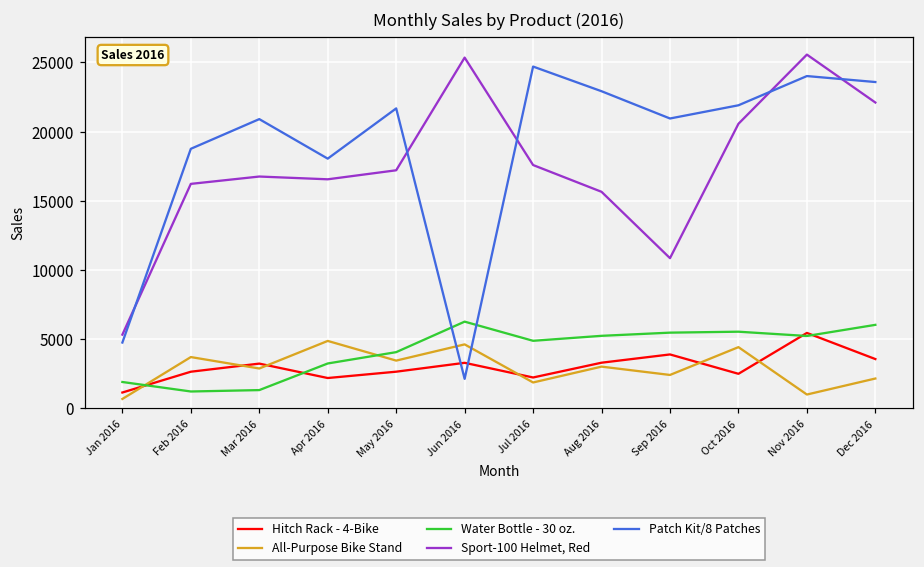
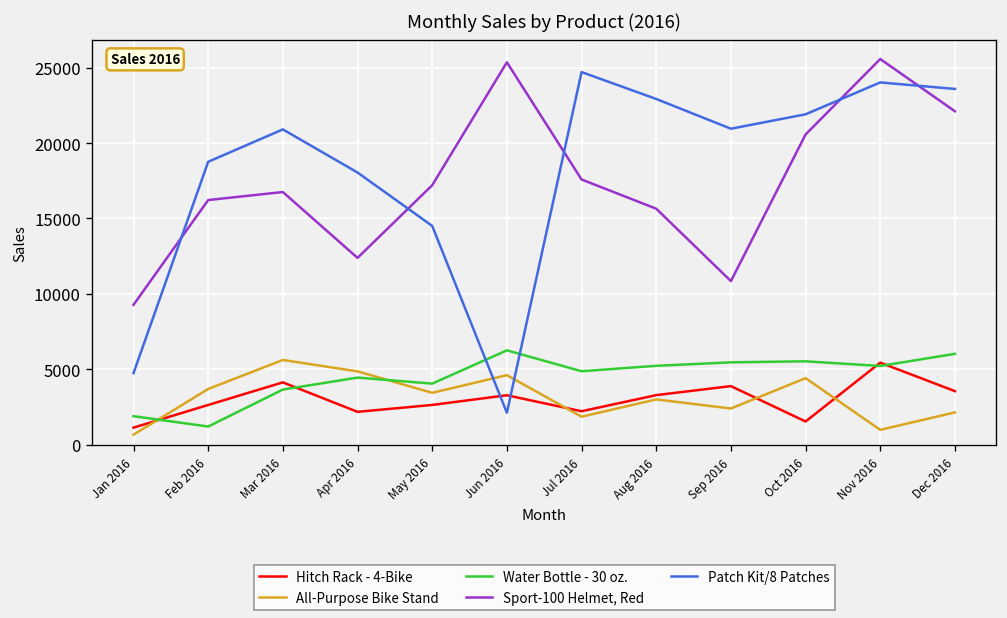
Sport-100 Helmet, Red, Jan 2016: 5300 -> 9300
Hitch Rack - 4-Bike, Mar 2016: 3200 -> 4100
All-Purpose Bike Stand, Mar 2016: 2900 -> 5600
Water Bottle - 30 oz., Mar 2016: 1300 -> 3700
Water Bottle - 30 oz., Apr 2016: 3200 -> 4400
Sport-100 Helmet, Red, Apr 2016: 16600 -> 12400
Patch Kit/8 Patches, May 2016: 21700 -> 14500
Hitch Rack - 4-Bike, Oct 2016: 2500 -> 1500
